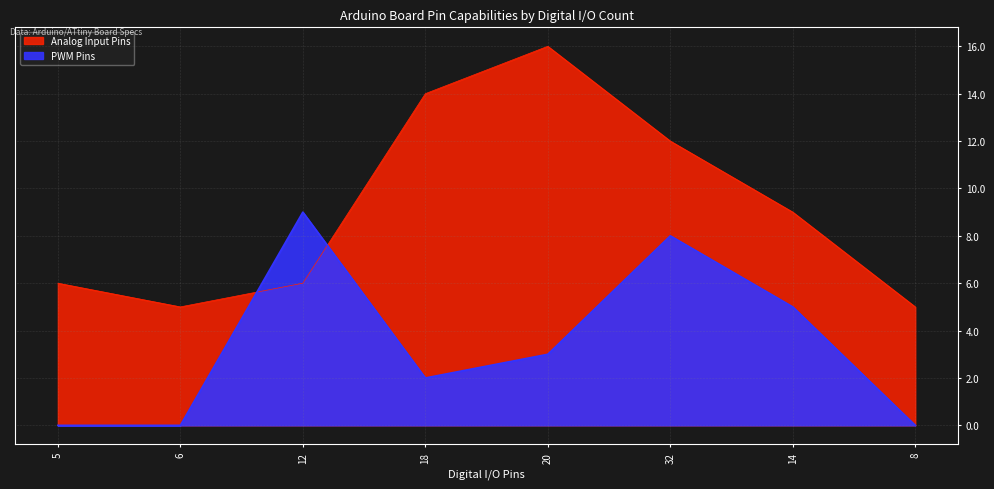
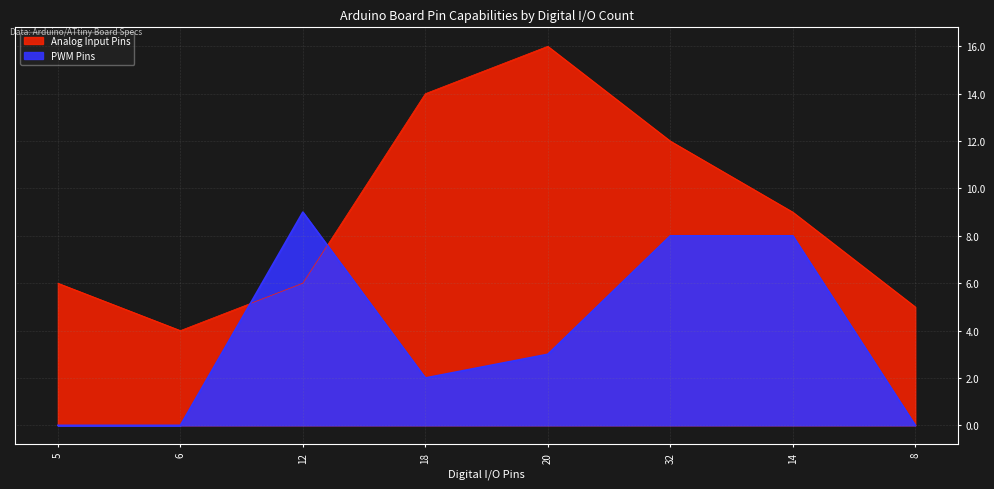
Analog Input Pins, 6: 5 -> 4
PWM Pins, 14: 5 -> 8
